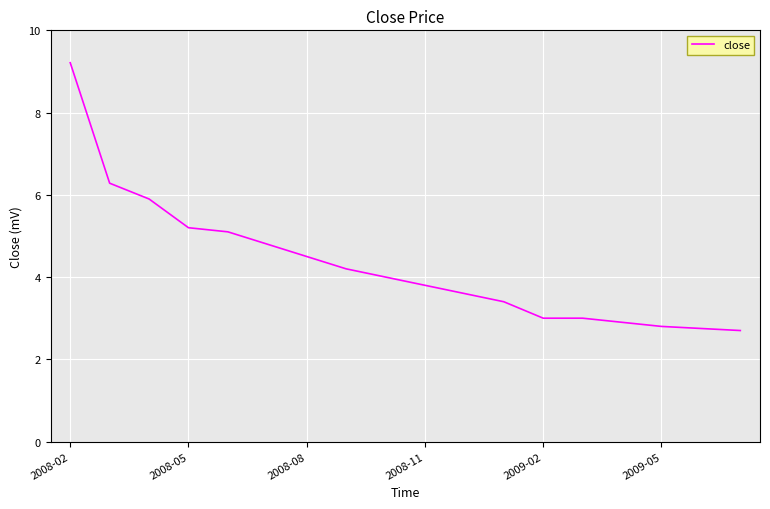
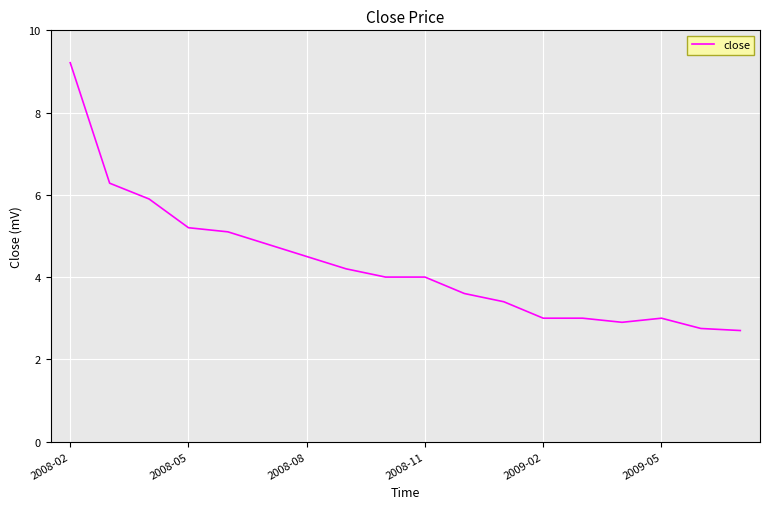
2008-11: 3.8 -> 4.0
2009-05: 2.8 -> 3.0
